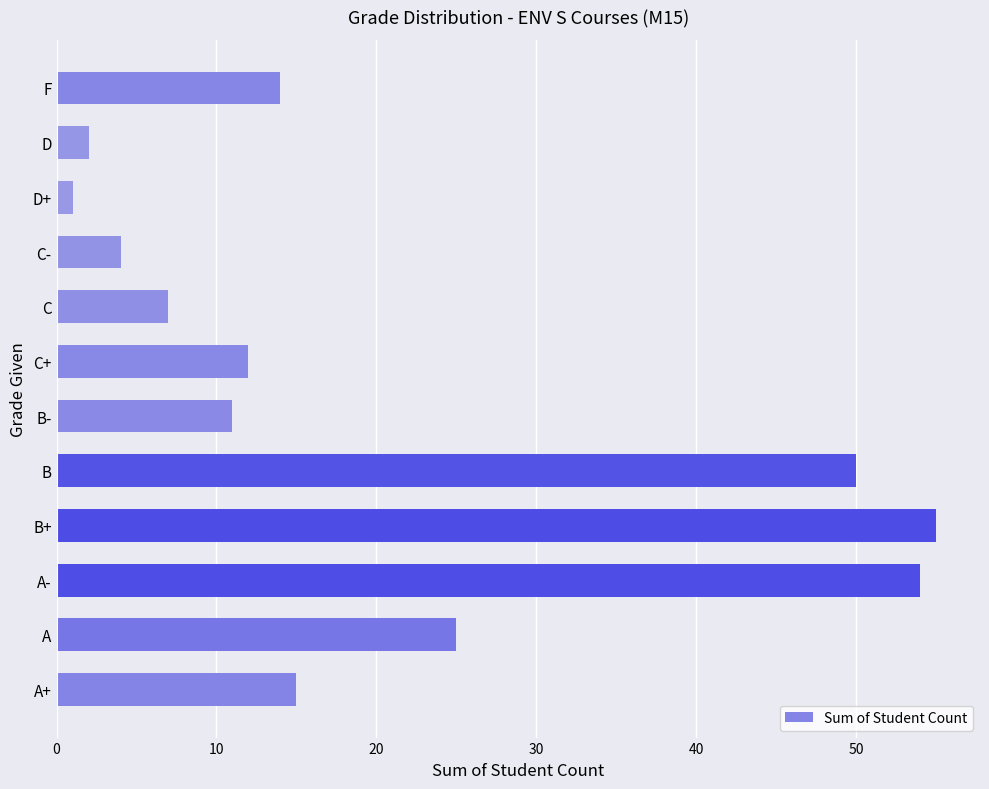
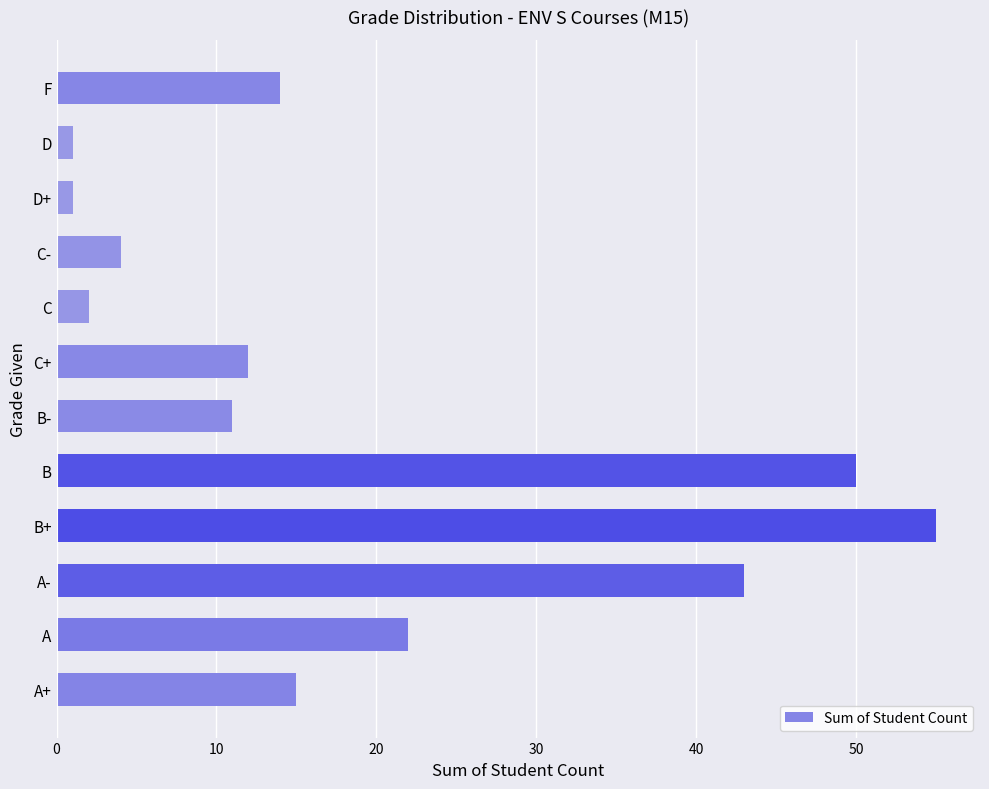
D: 2 -> 1
C: 7 -> 2
A-: 54 -> 43
A: 25 -> 22
